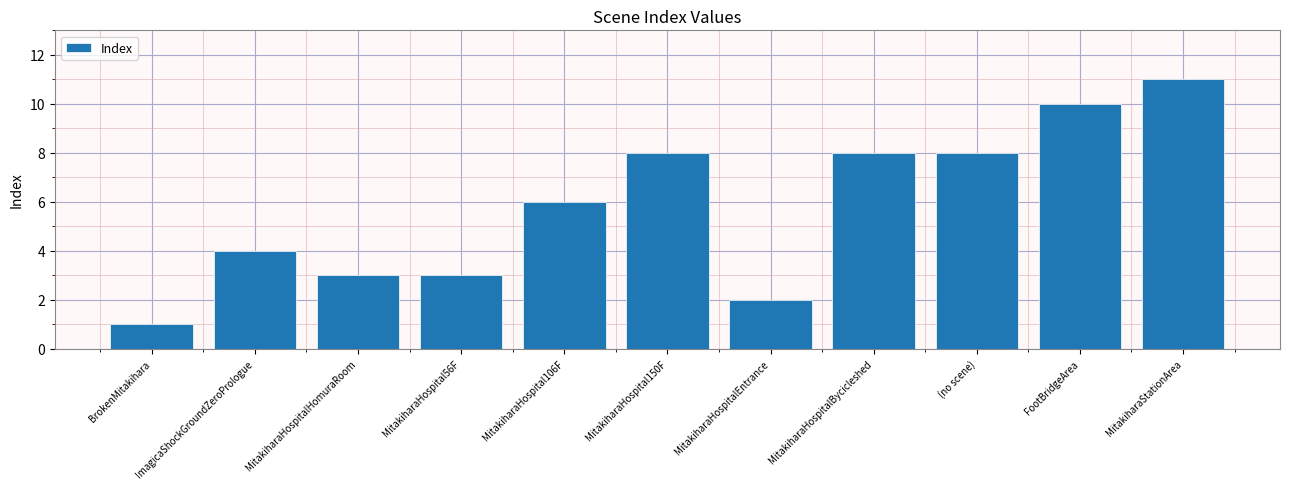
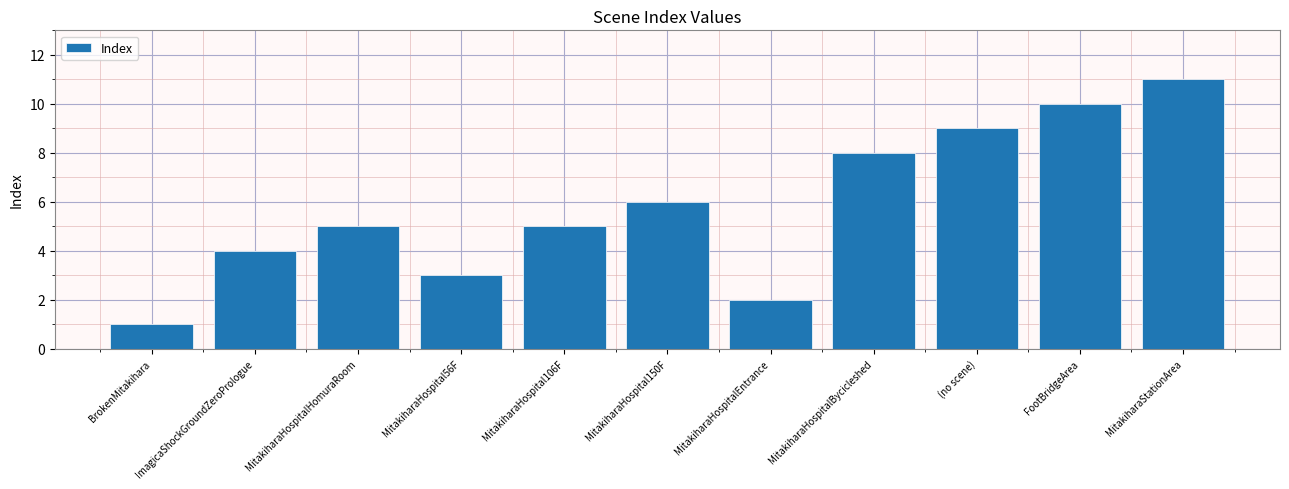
MitakiharaHospitalHomuraRoom: 3 -> 5
MitakiharaHospital106F: 6 -> 5
MitakiharaHospital150F: 8 -> 6
(no scene): 8 -> 9
